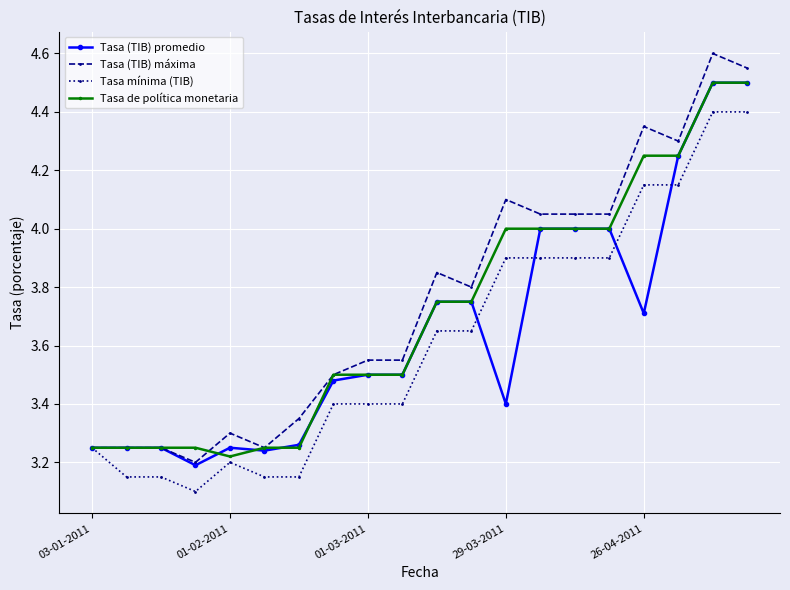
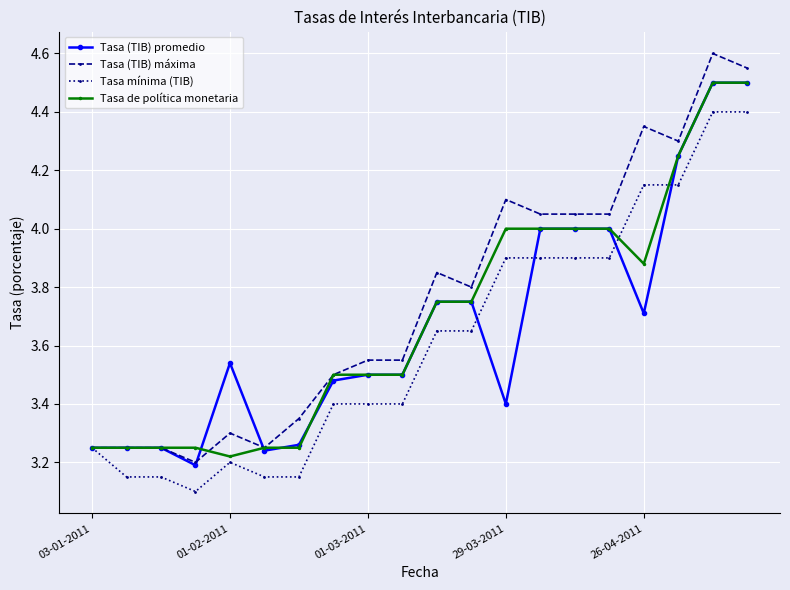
Tasa (TIB) promedio, 01-02-2011: 3.25 -> 3.54
Tasa de política monetaria, 26-04-2011: 4.25 -> 3.88
